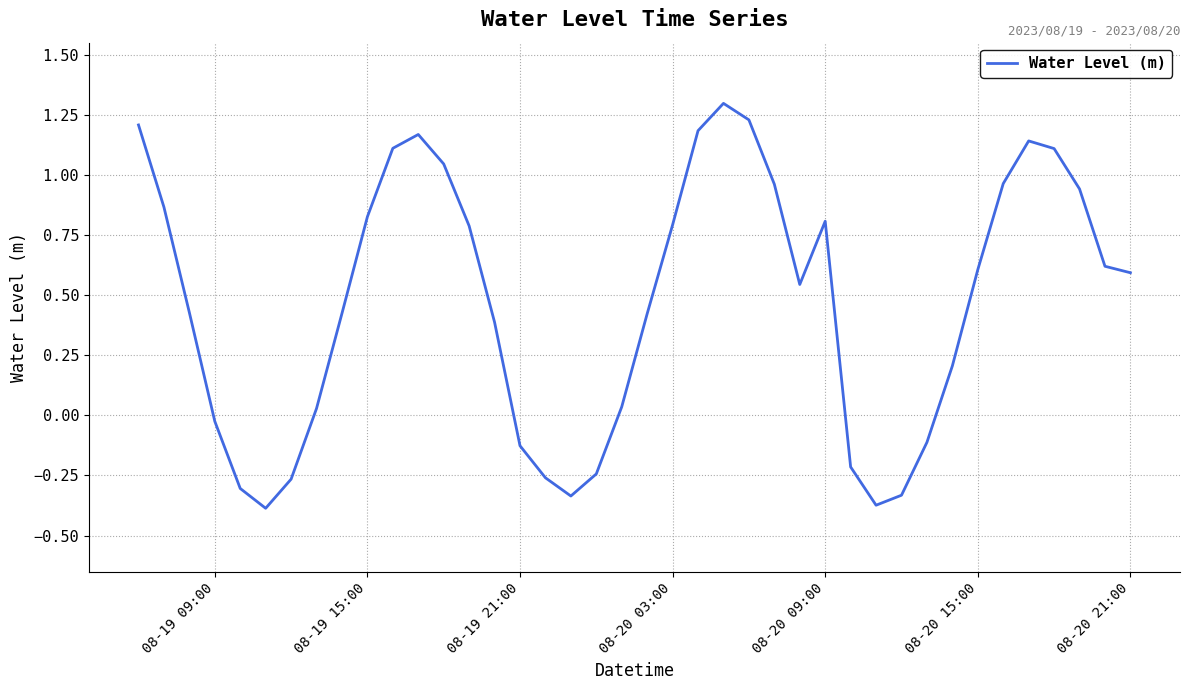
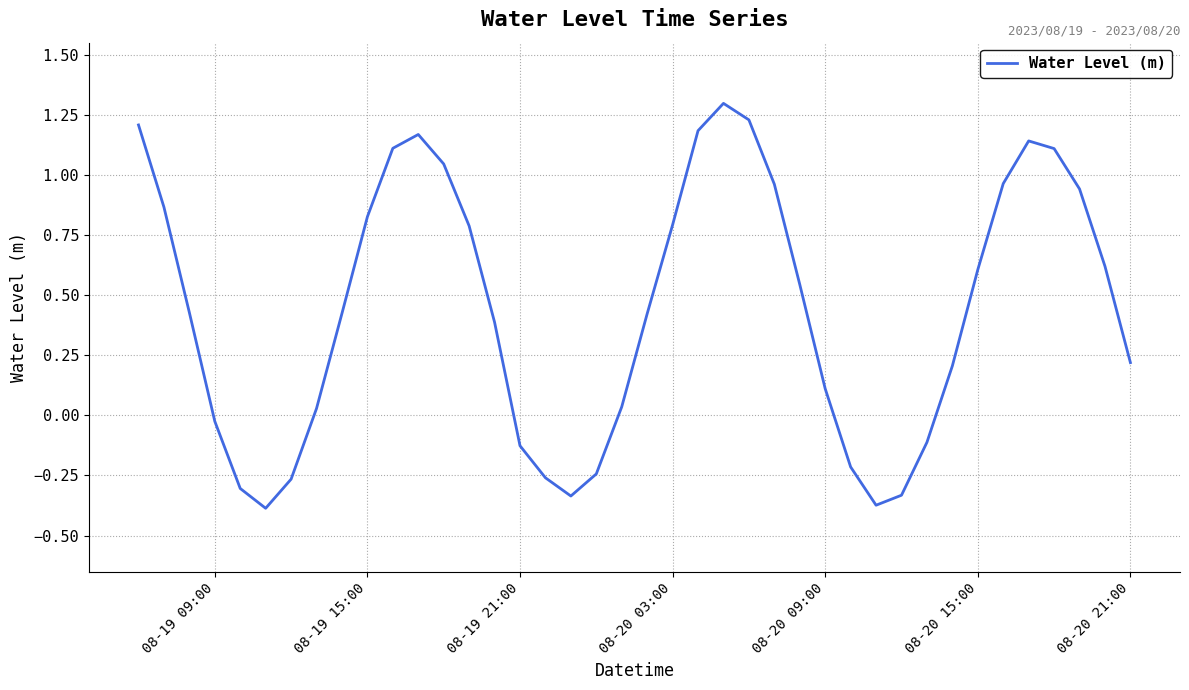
08-20 09:00: 0.81 -> 0.11
08-20 21:00: 0.59 -> 0.22
